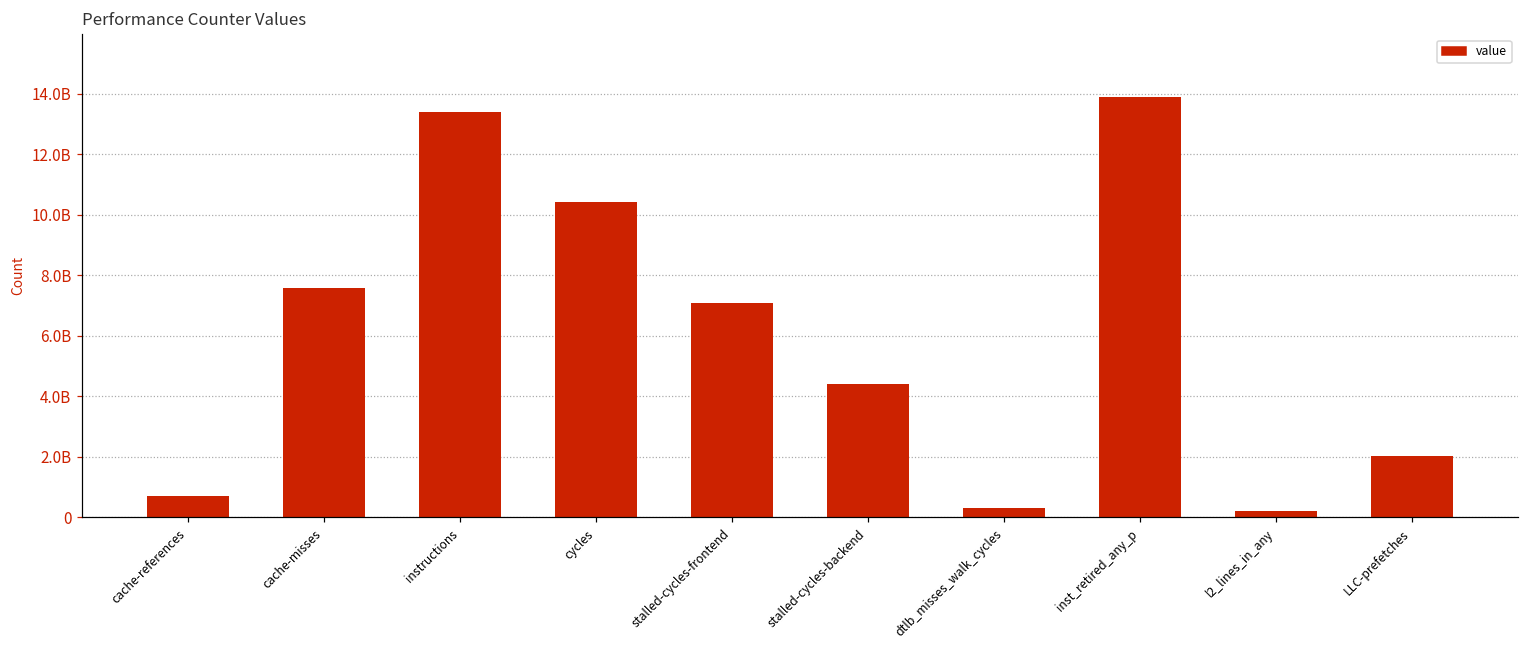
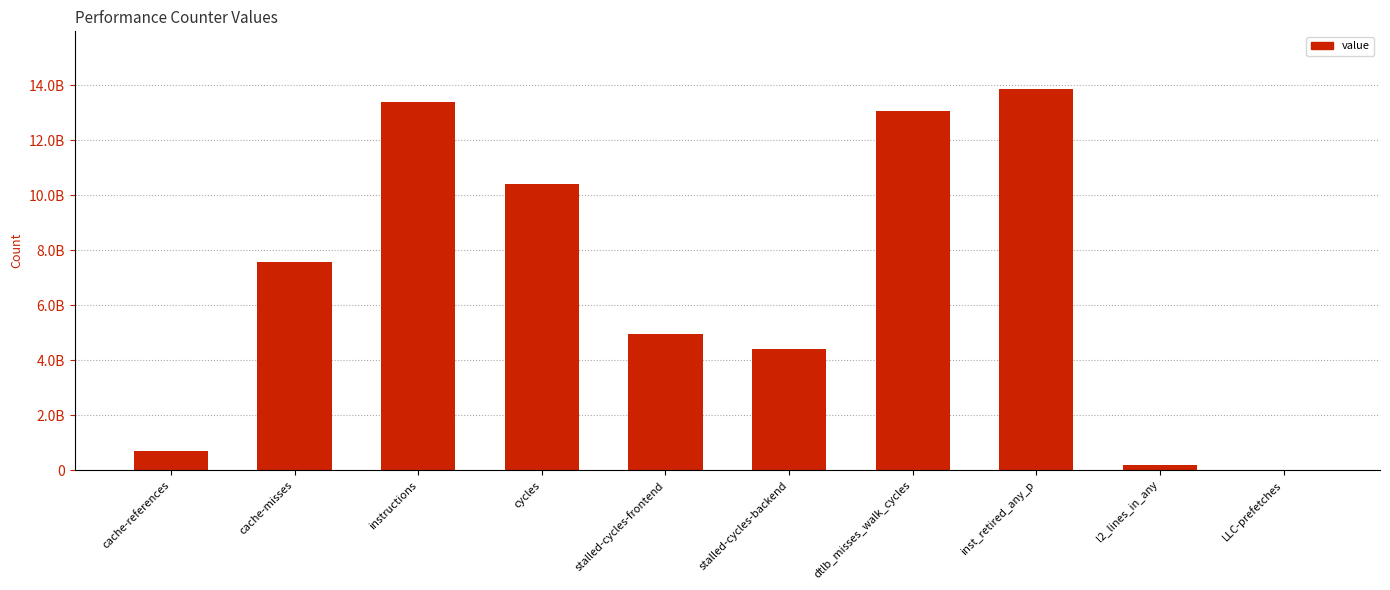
stalled-cycles-frontend: 7100000000 -> 5000000000
dtlb_misses_walk_cycles: 300000000 -> 13100000000
LLC-prefetches: 2000000000 -> 0
